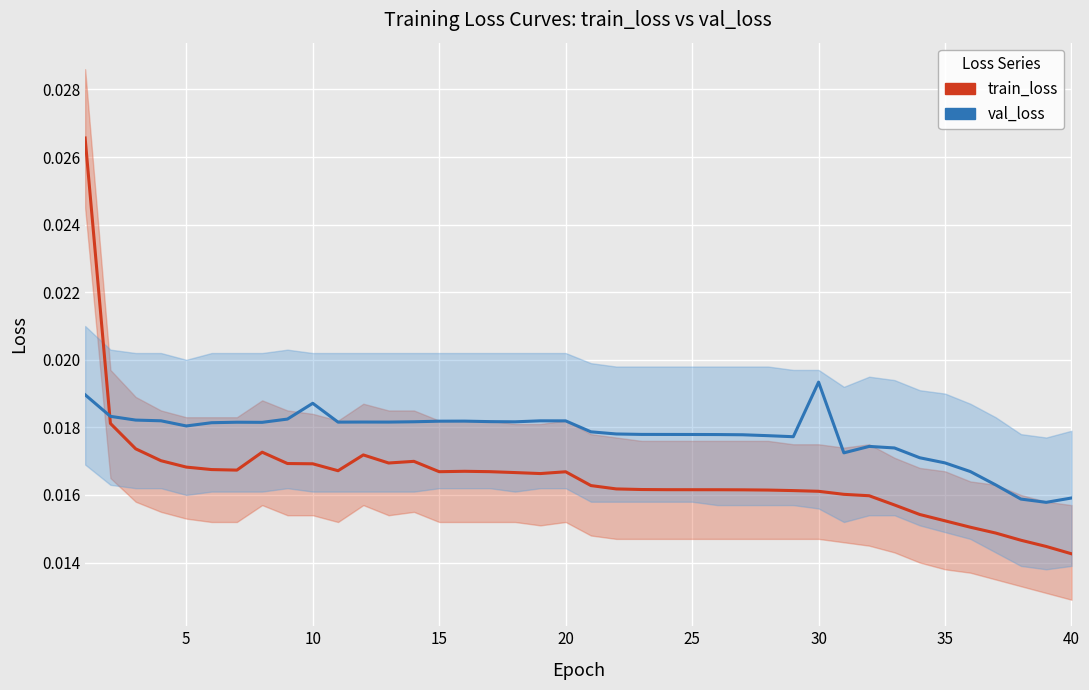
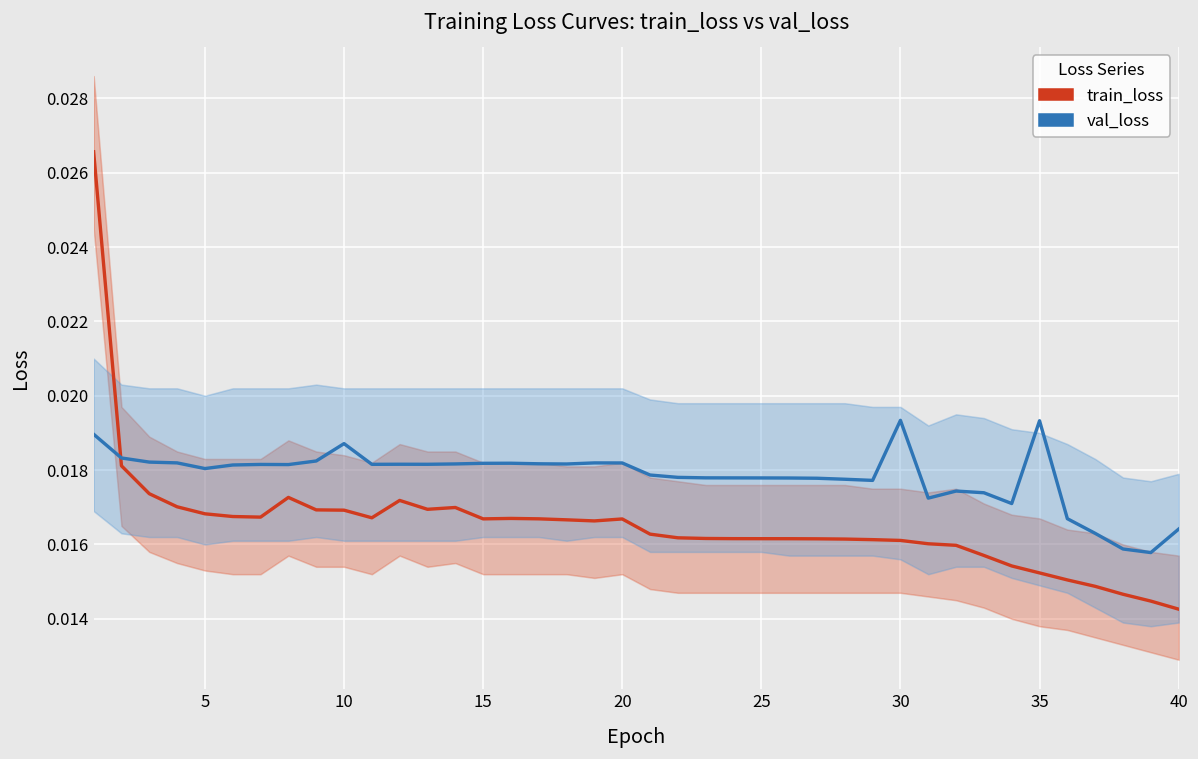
val_loss, 35: 0.0169 -> 0.0193
val_loss, 40: 0.0159 -> 0.0164
